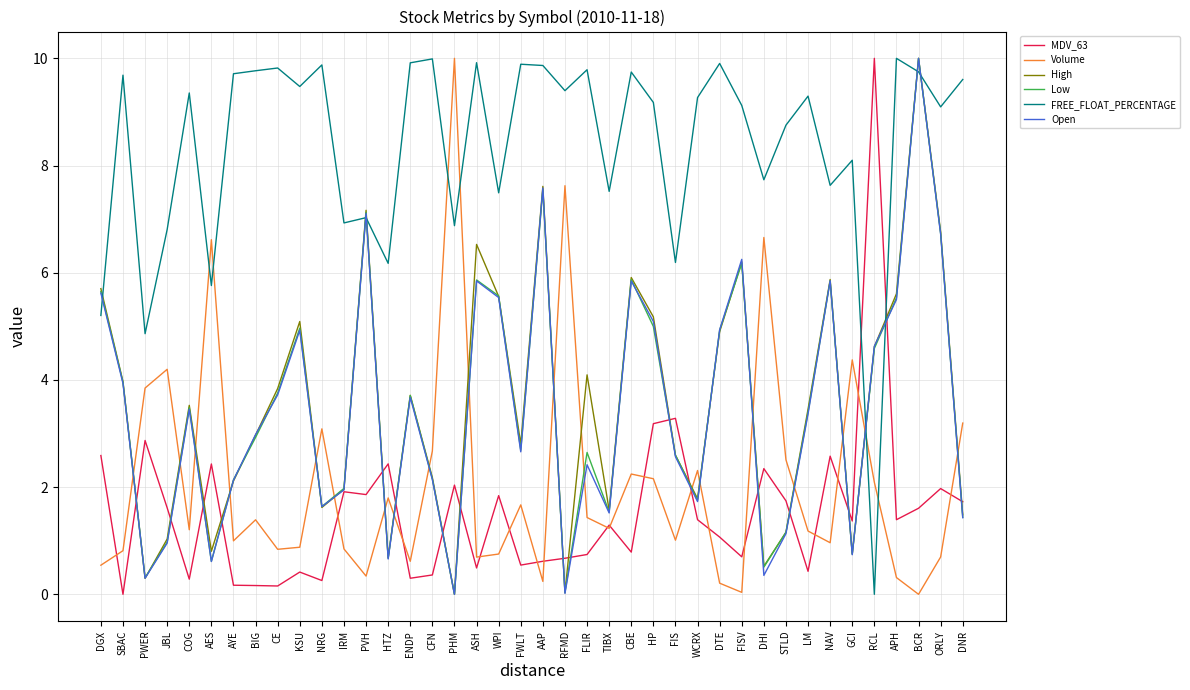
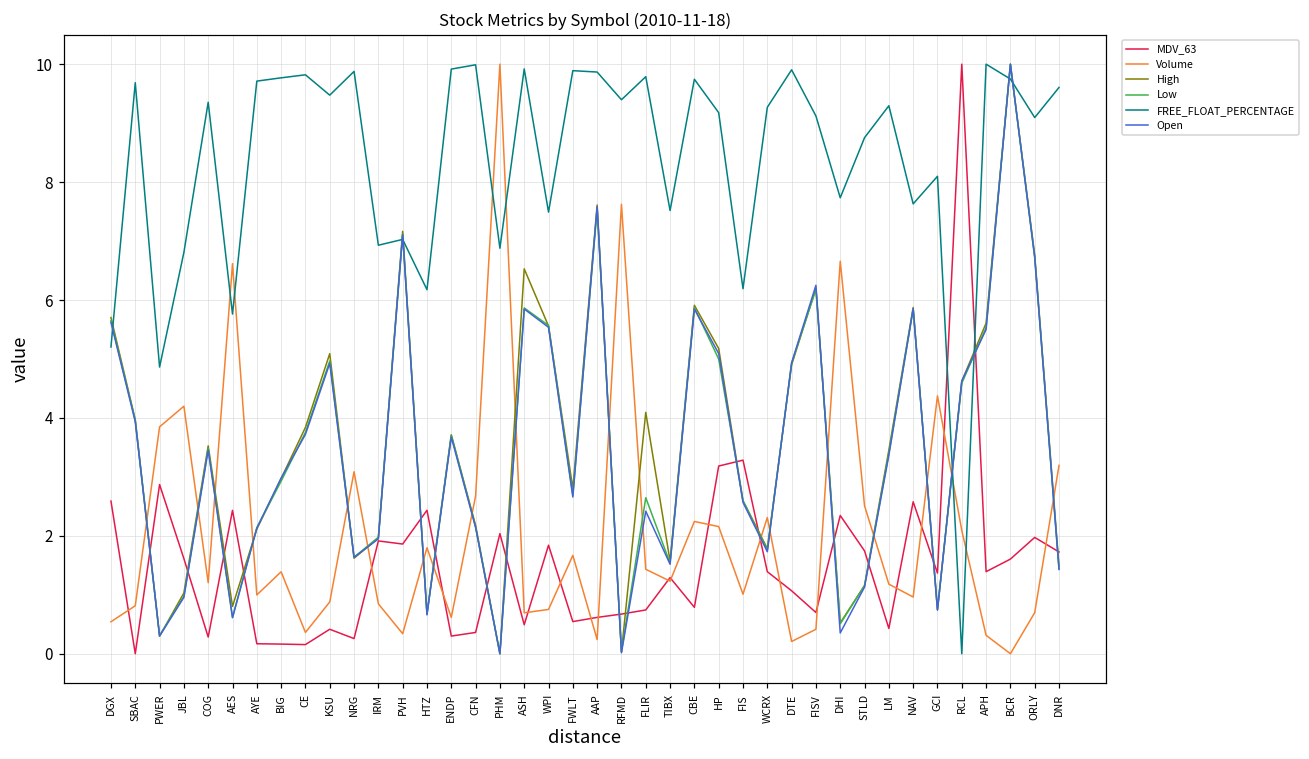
Volume, CE: 0.8 -> 0.4
Volume, FISV: 0.0 -> 0.4
